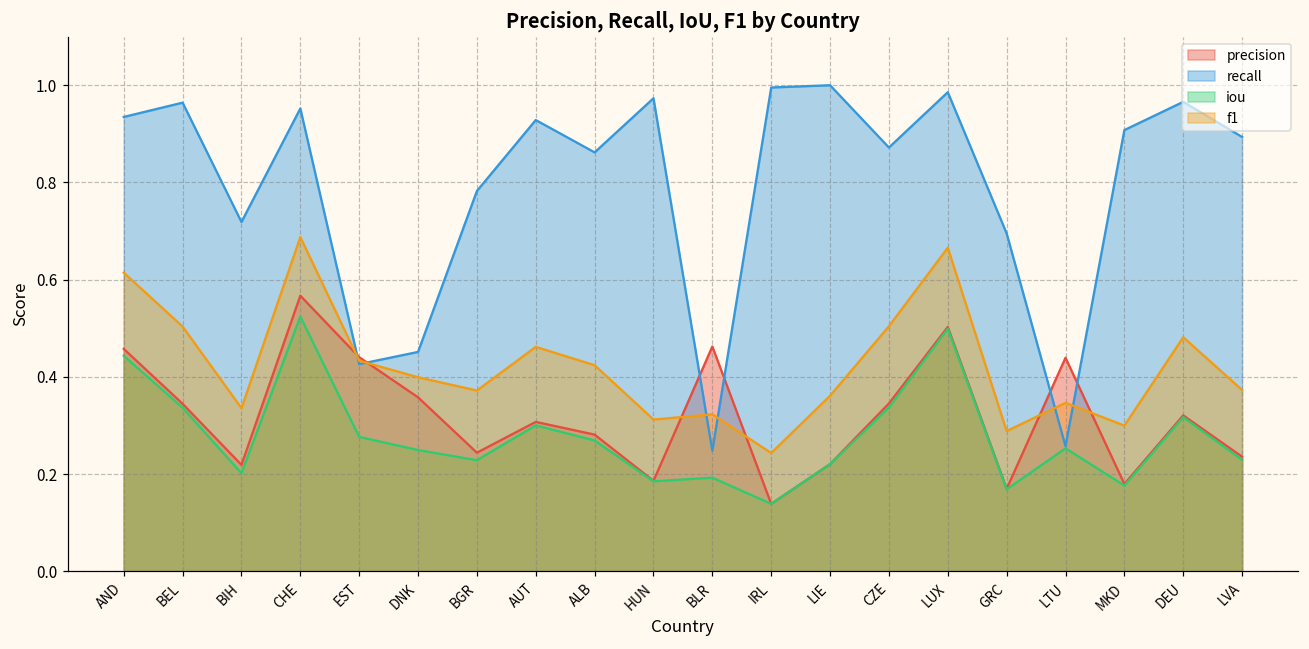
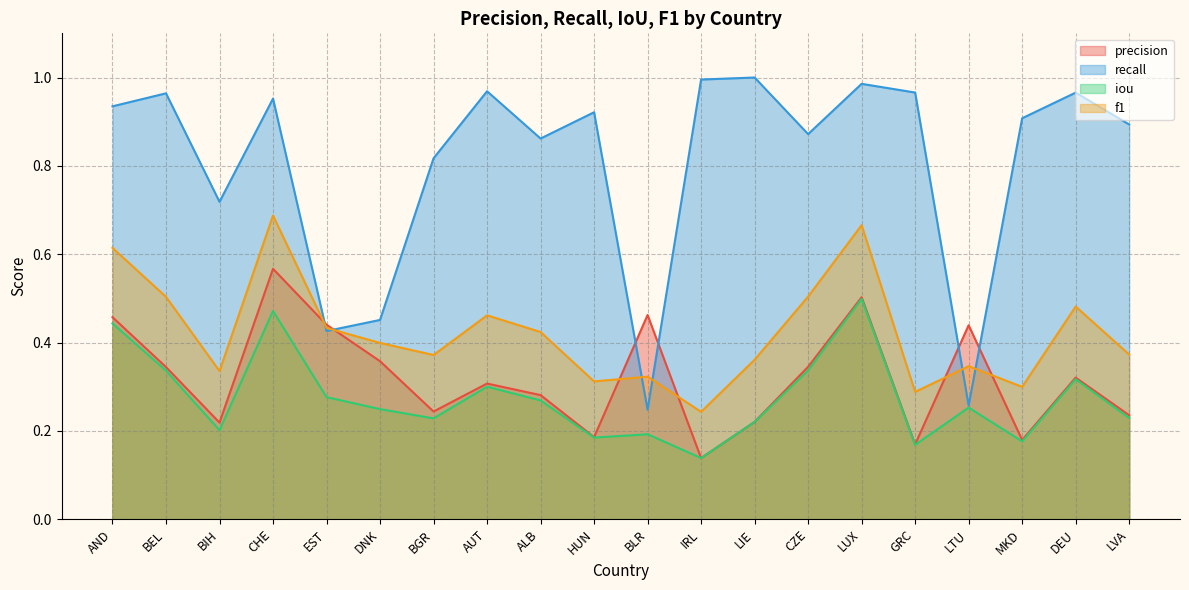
iou, CHE: 0.52 -> 0.47
recall, BGR: 0.78 -> 0.82
recall, AUT: 0.93 -> 0.97
recall, HUN: 0.97 -> 0.92
recall, GRC: 0.70 -> 0.97
